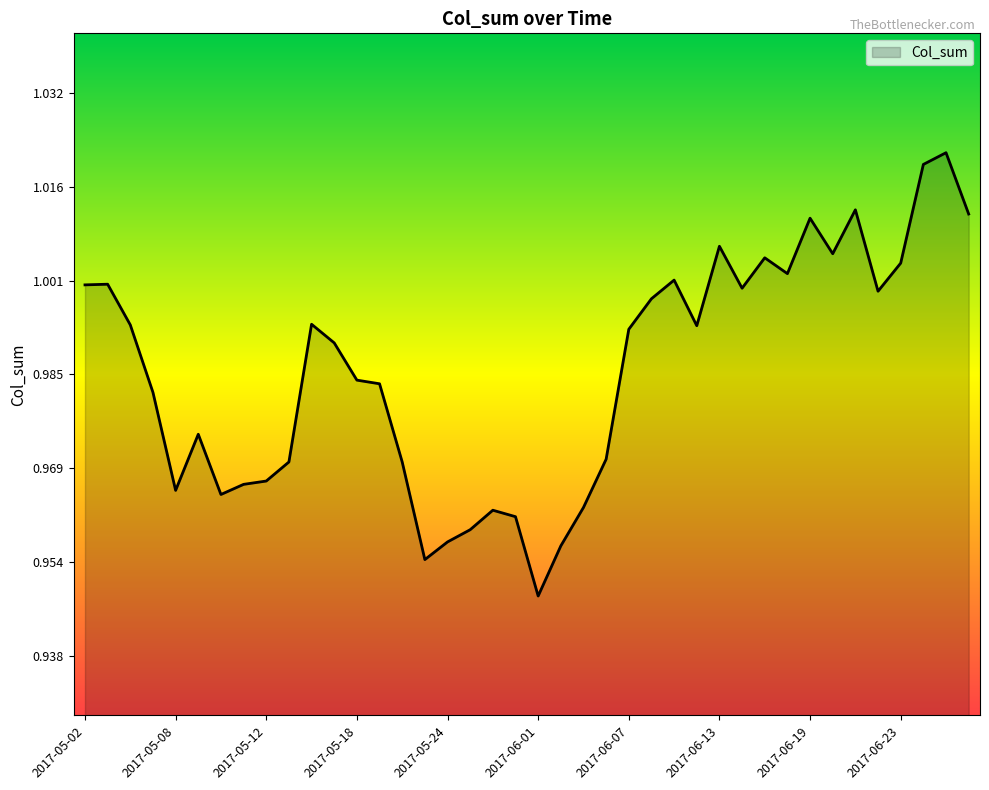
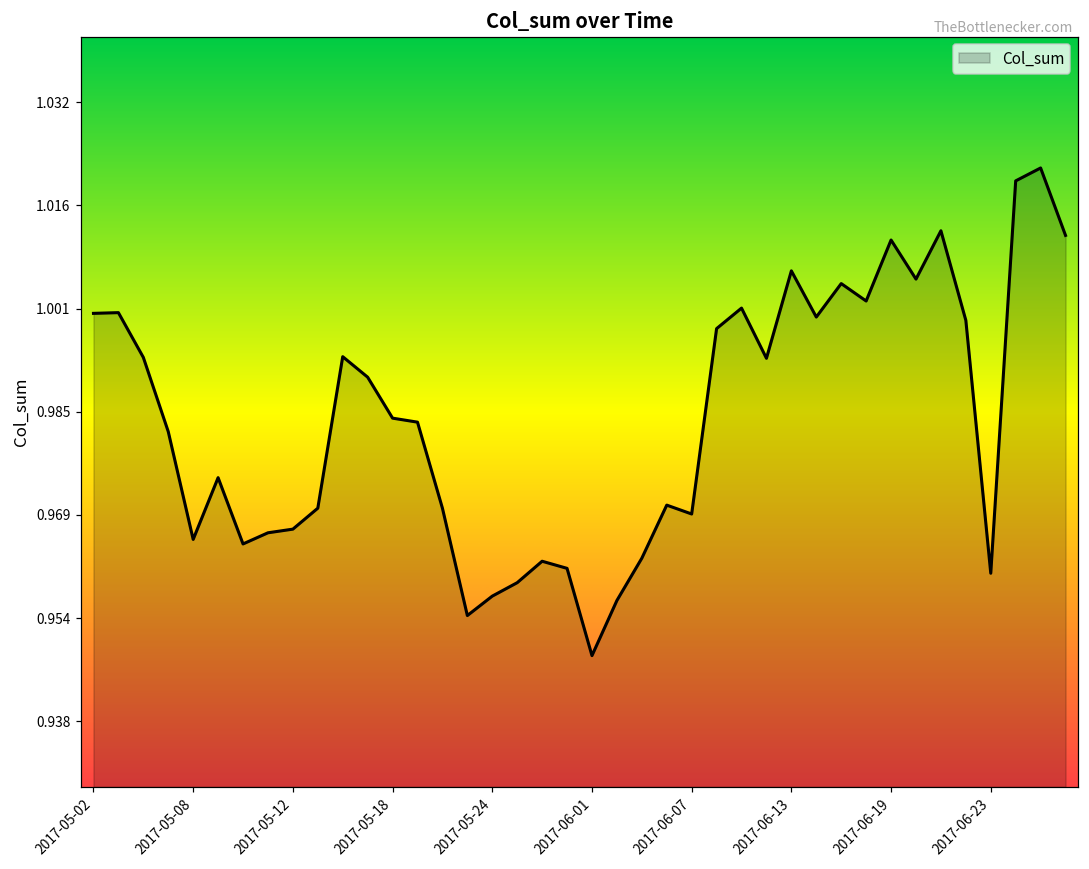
2017-06-07: 0.993 -> 0.969
2017-06-23: 1.004 -> 0.960
